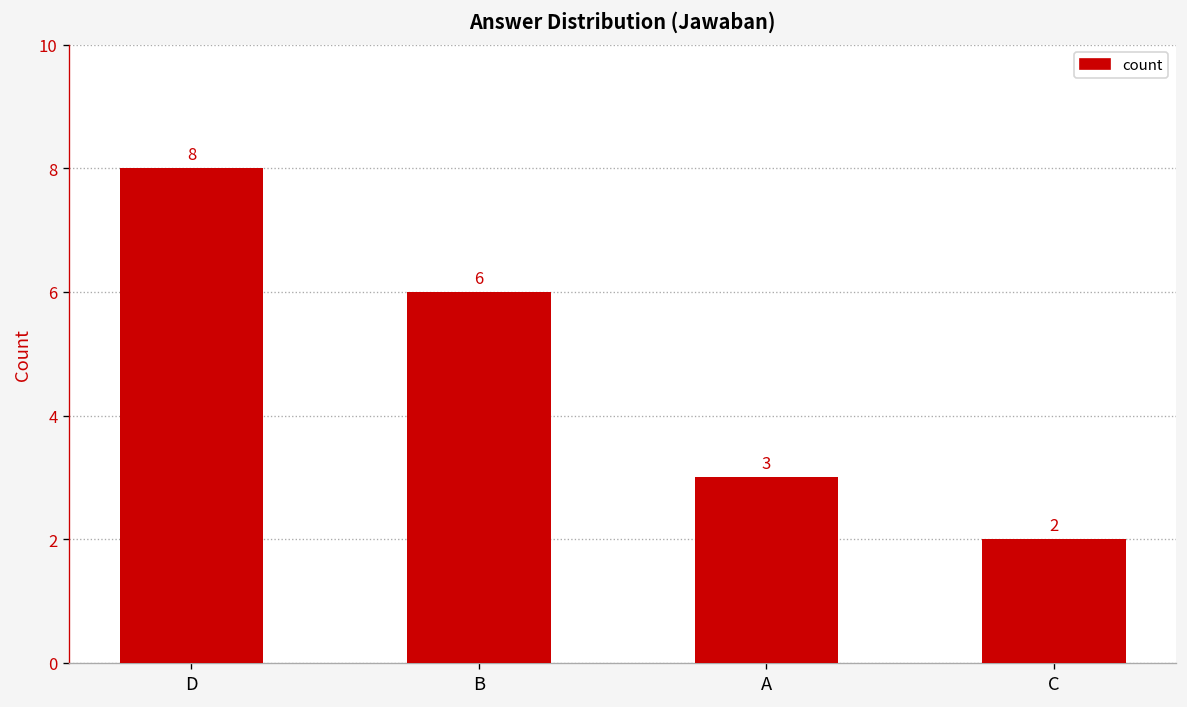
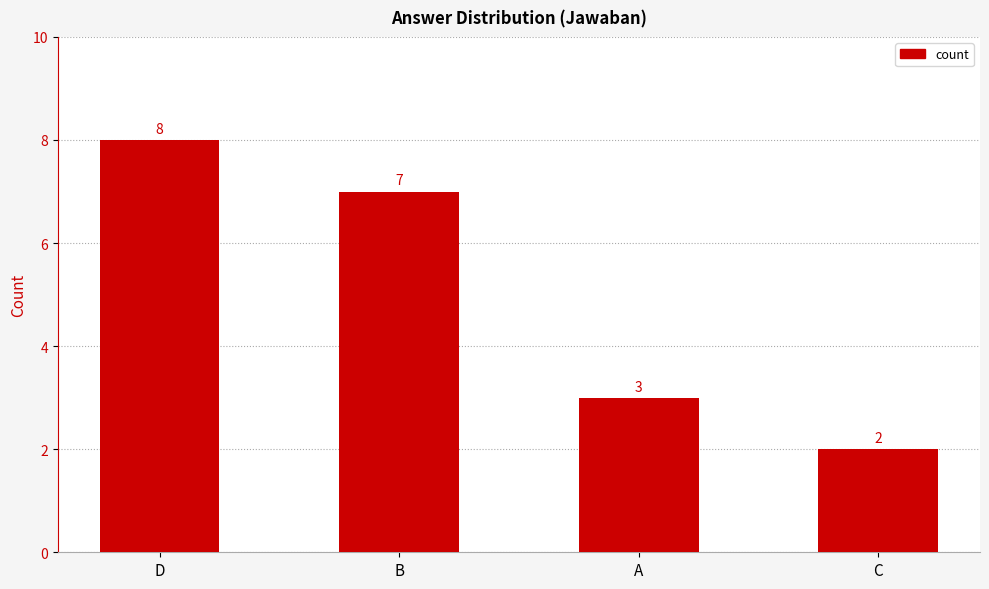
B: 6 -> 7
